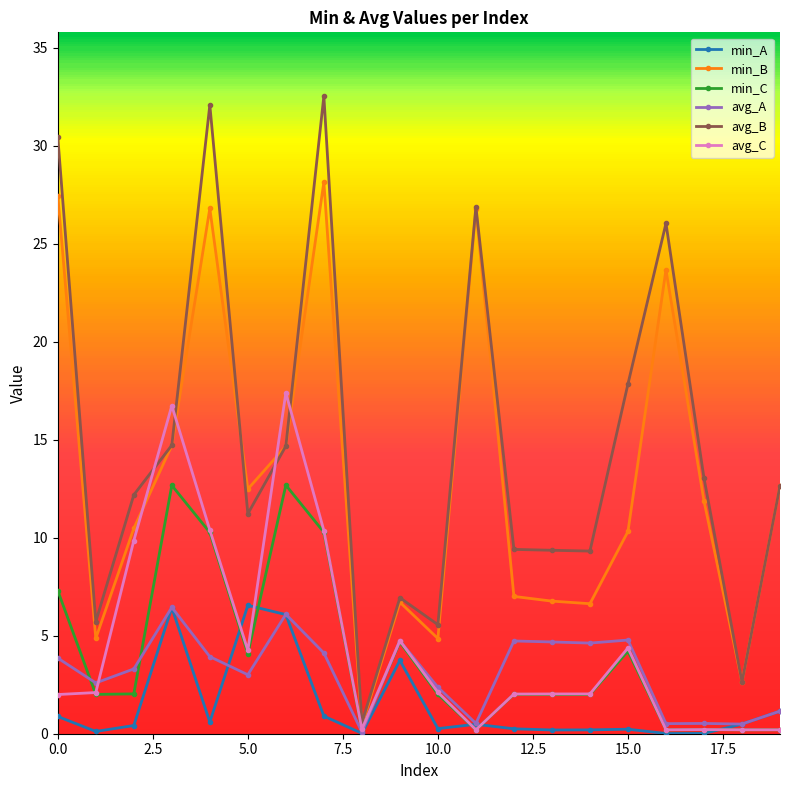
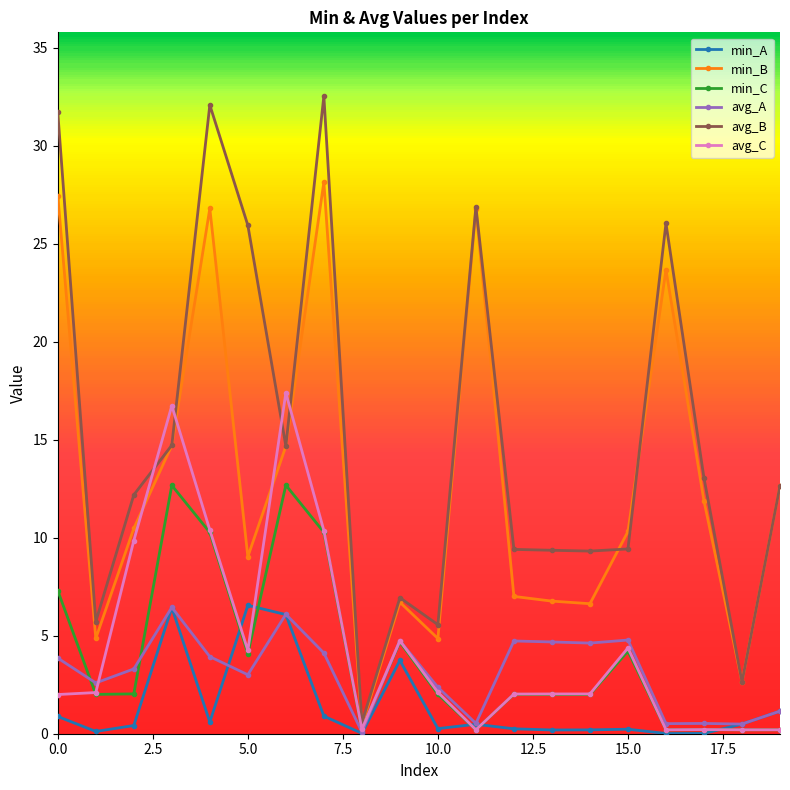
avg_B, 0.0: 30.5 -> 31.7
min_B, 5.0: 12.5 -> 9.0
avg_B, 5.0: 11.2 -> 25.9
avg_B, 15.0: 17.9 -> 9.4
